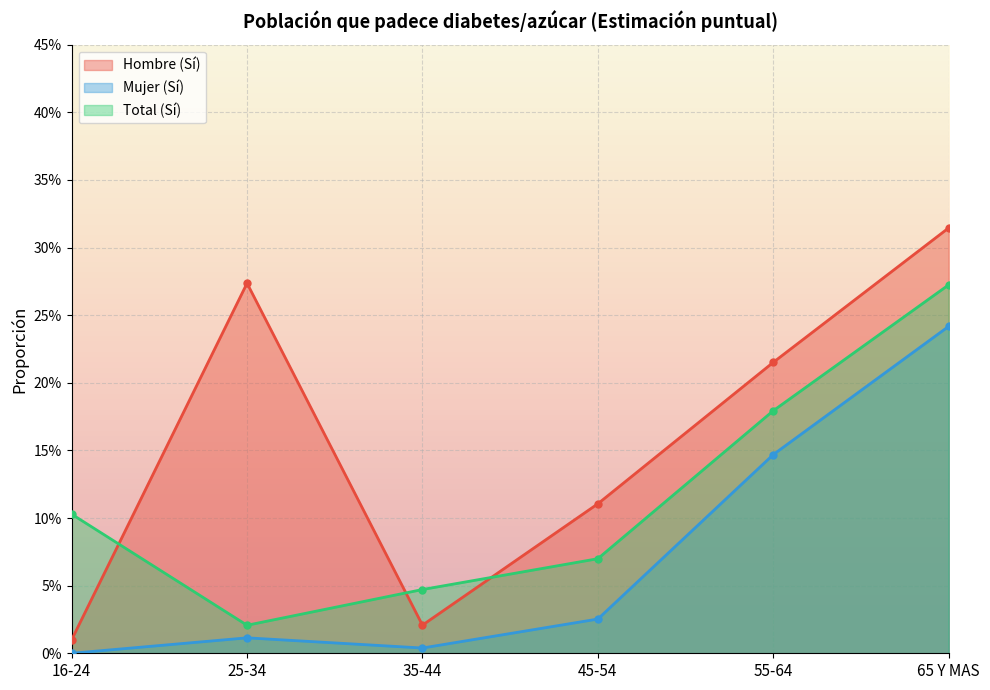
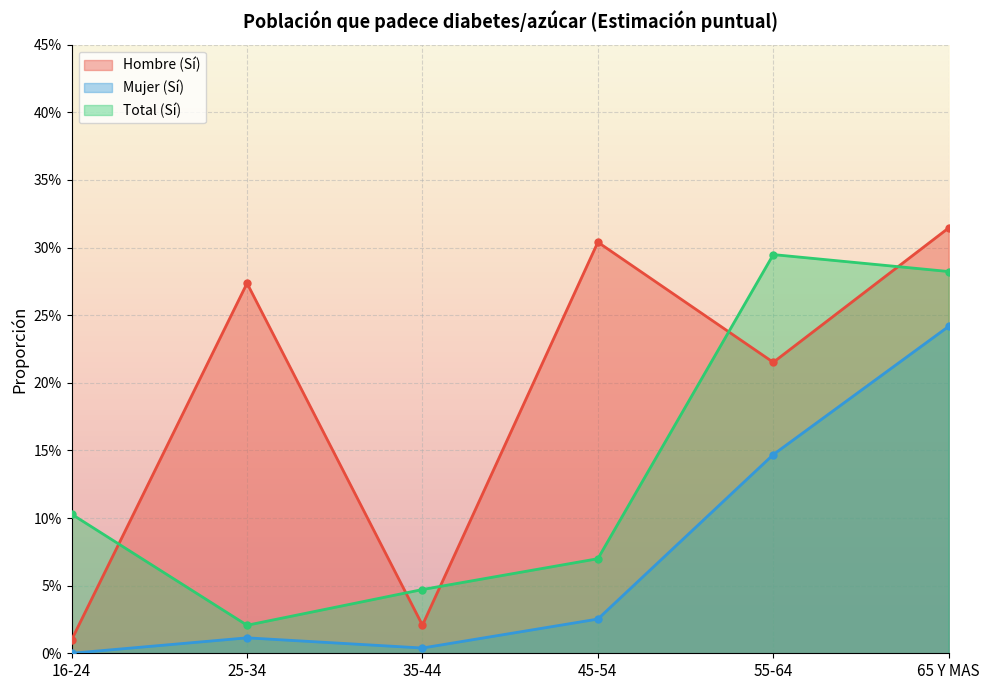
Hombre (Sí), 45-54: 11.1% -> 30.4%
Total (Sí), 55-64: 17.9% -> 29.5%
Total (Sí), 65 Y MAS: 27.2% -> 28.2%
